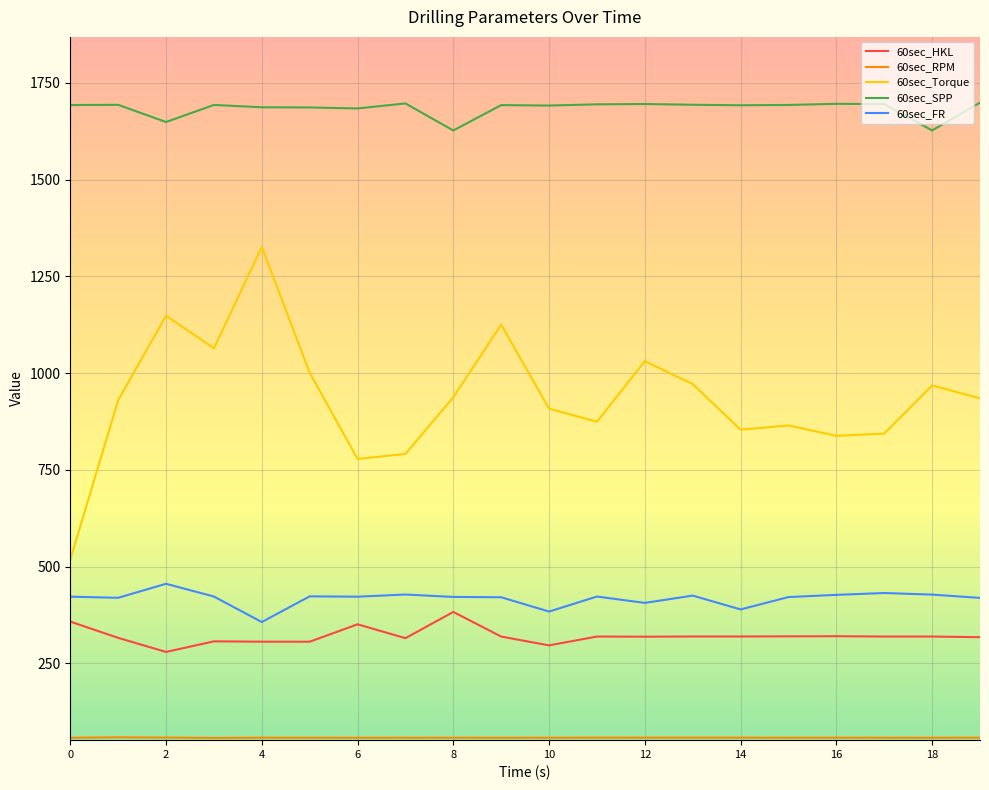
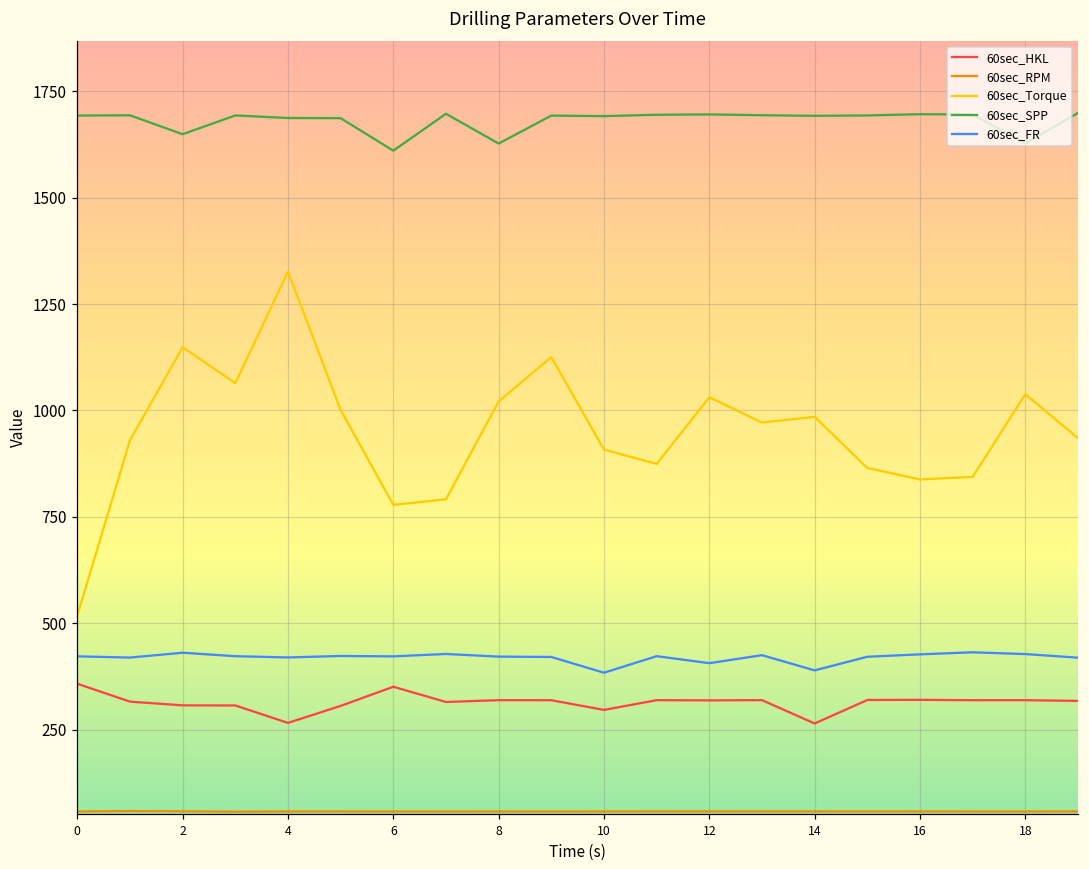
60sec_HKL, 2: 280 -> 310
60sec_FR, 2: 460 -> 430
60sec_HKL, 4: 310 -> 270
60sec_FR, 4: 360 -> 420
60sec_SPP, 6: 1680 -> 1610
60sec_HKL, 8: 380 -> 320
60sec_Torque, 8: 940 -> 1020
60sec_HKL, 14: 320 -> 260
60sec_Torque, 14: 850 -> 980
60sec_Torque, 18: 970 -> 1040
